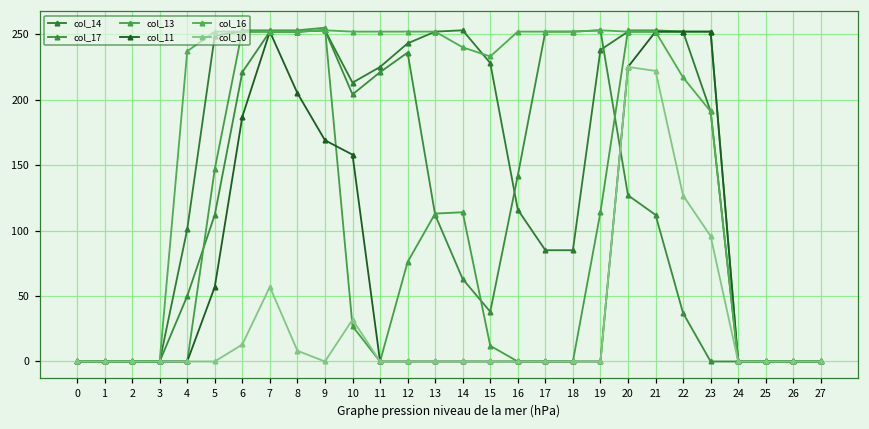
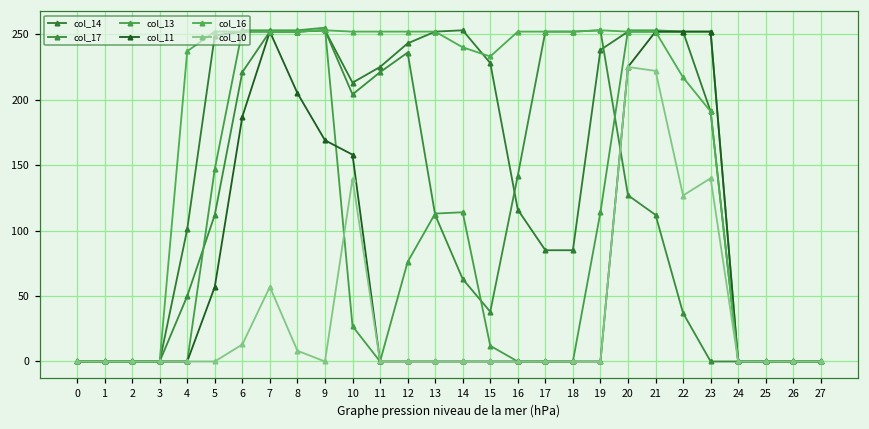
col_10, 10: 32 -> 140
col_10, 23: 96 -> 140
